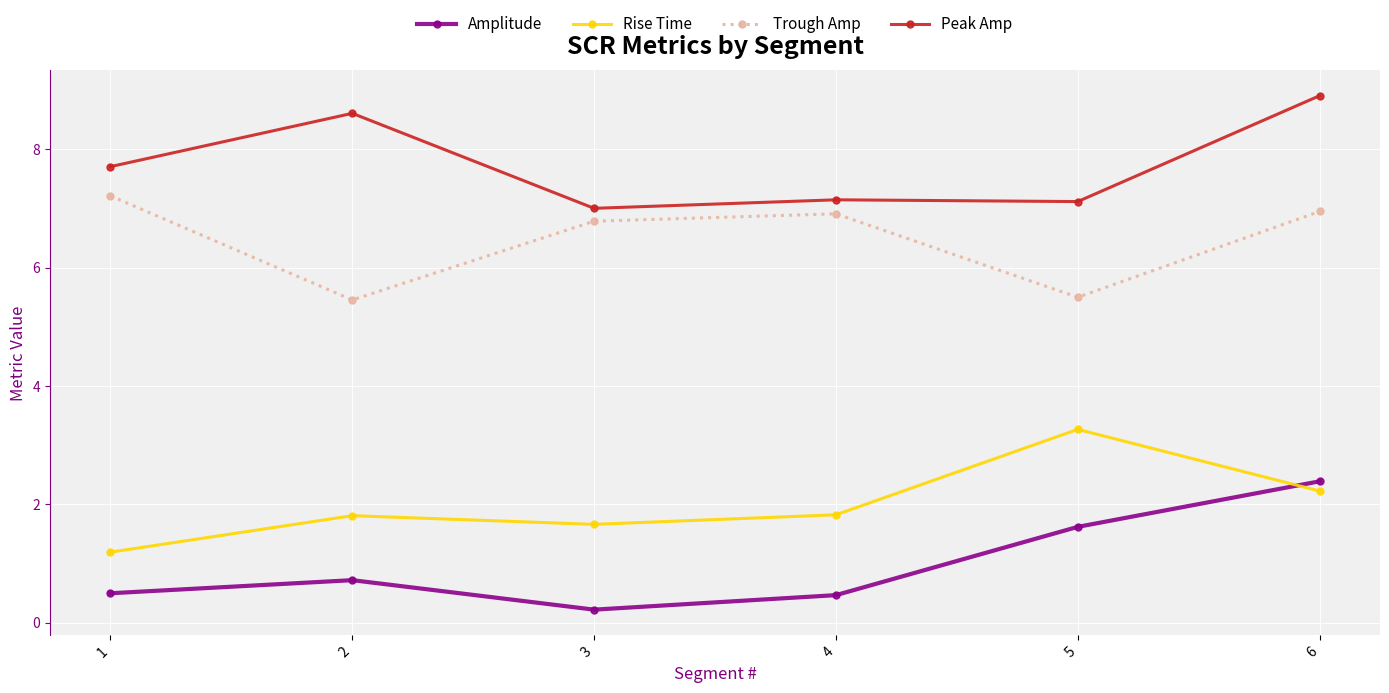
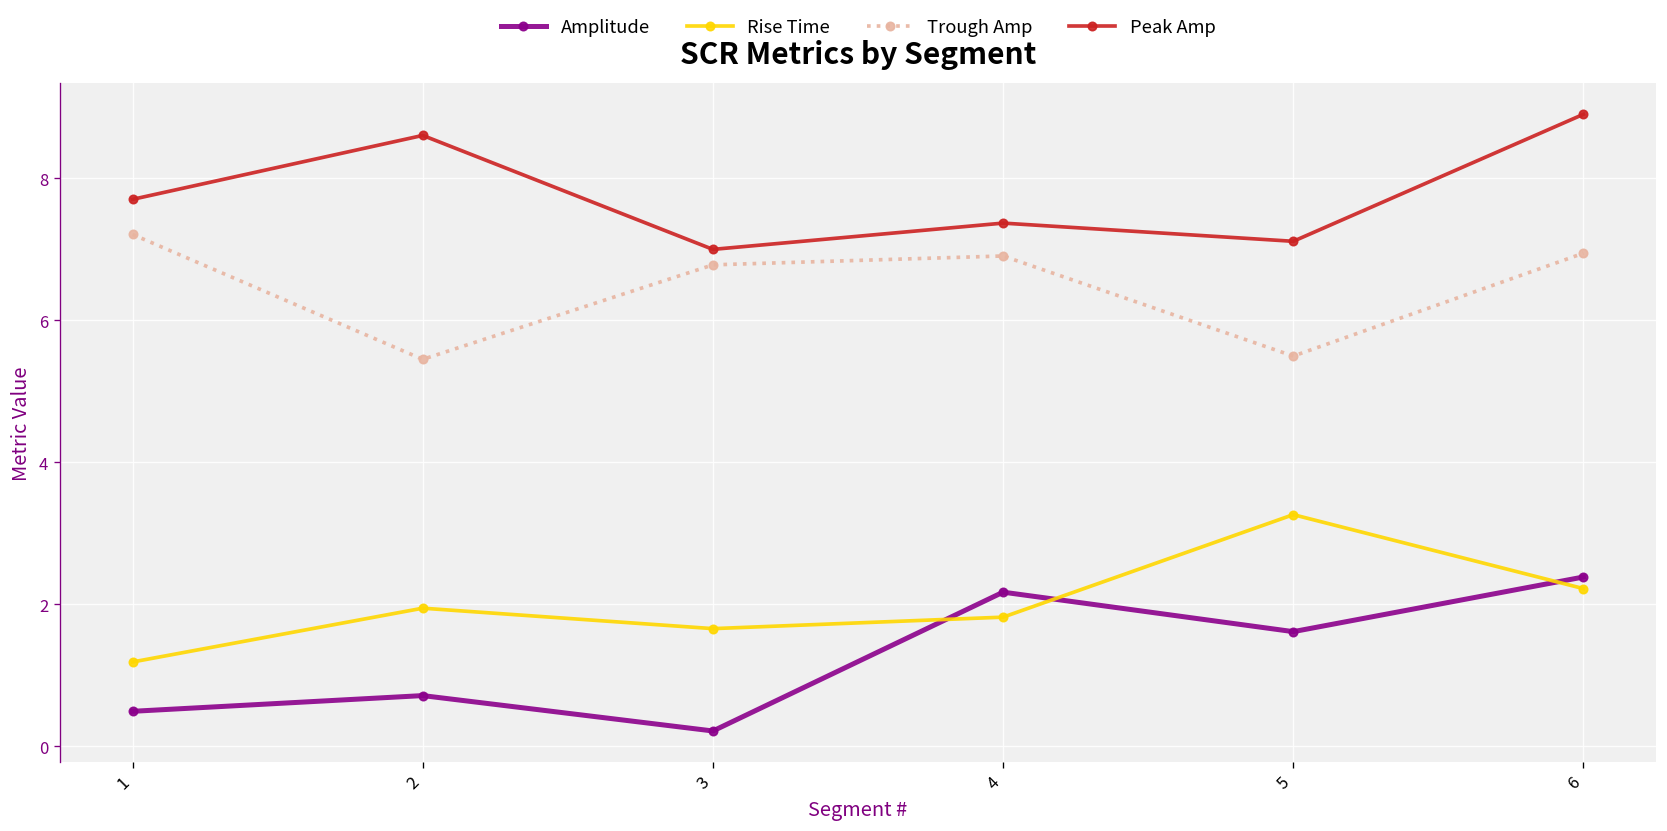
Rise Time, 2: 1.8 -> 1.9
Amplitude, 4: 0.5 -> 2.2
Peak Amp, 4: 7.1 -> 7.4
